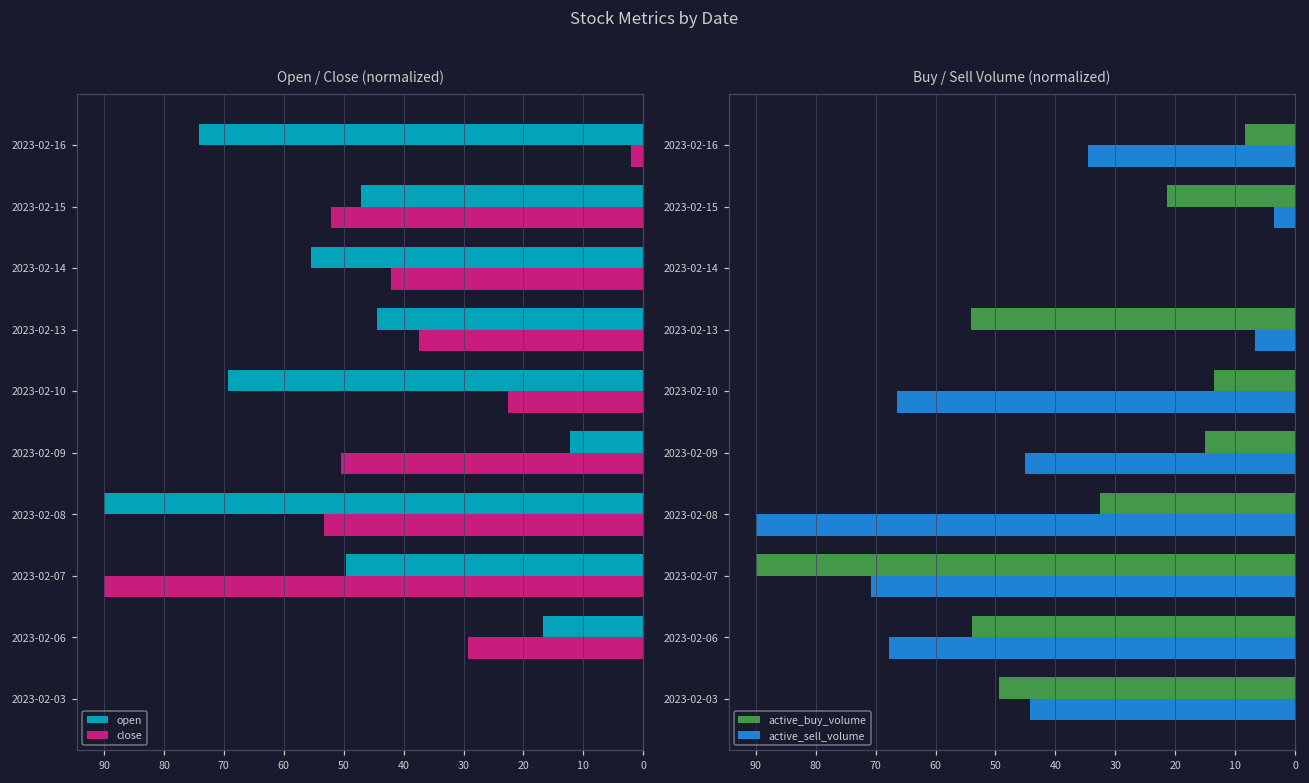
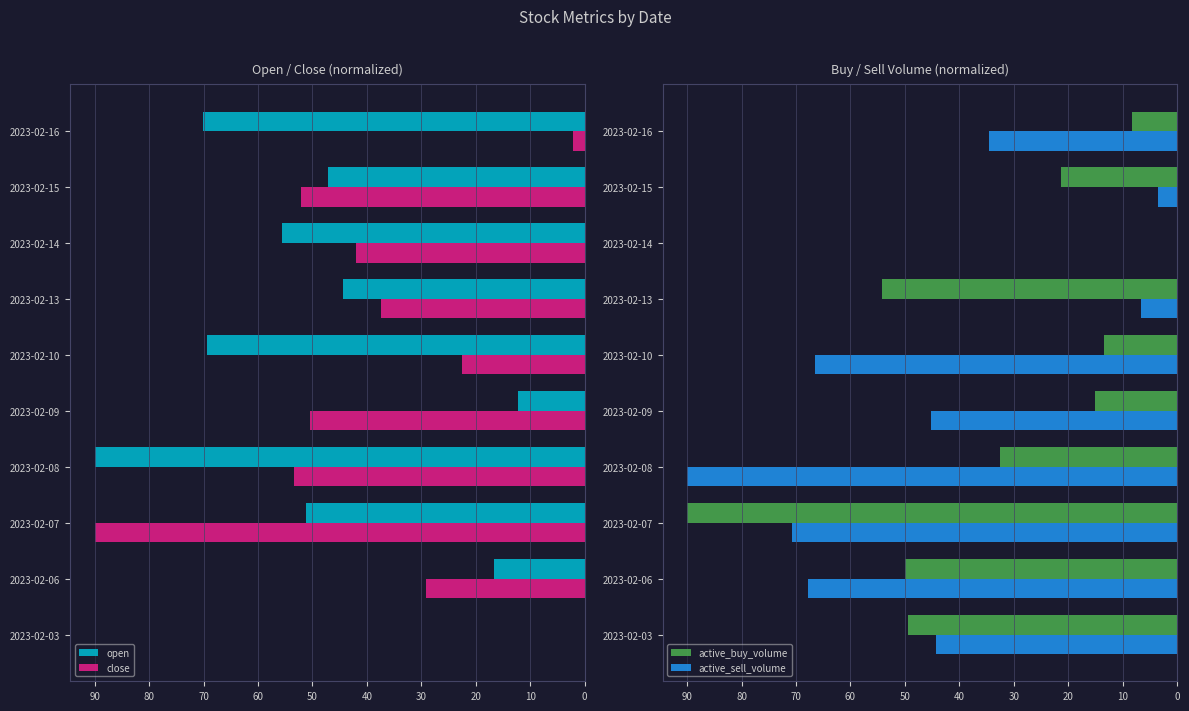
Open / Close (normalized), open, 2023-02-16: 74 -> 70
Open / Close (normalized), open, 2023-02-07: 50 -> 51
Buy / Sell Volume (normalized), active_buy_volume, 2023-02-06: 54 -> 50
